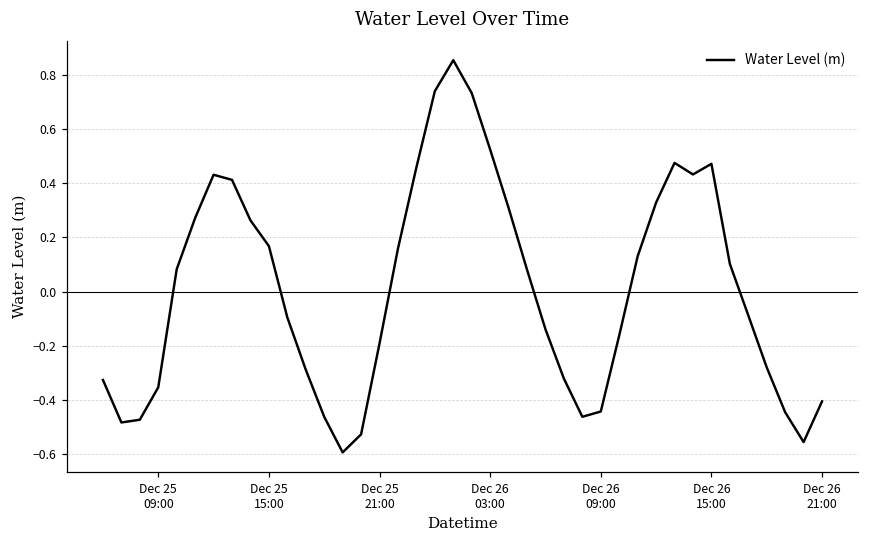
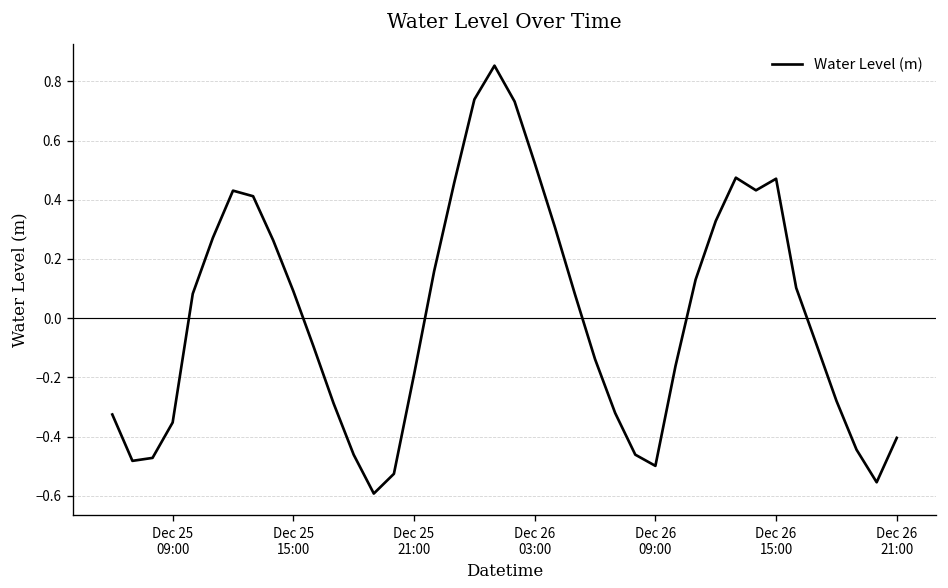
Dec 25 15:00: 0.17 -> 0.09
Dec 26 09:00: -0.44 -> -0.50
